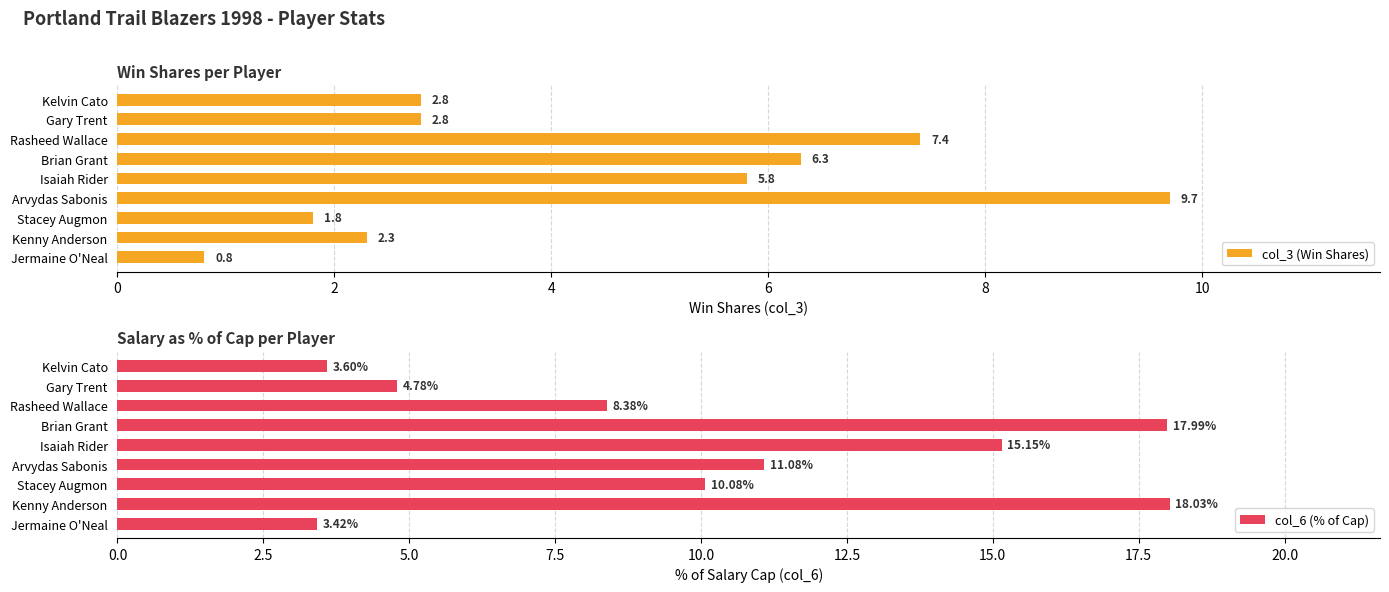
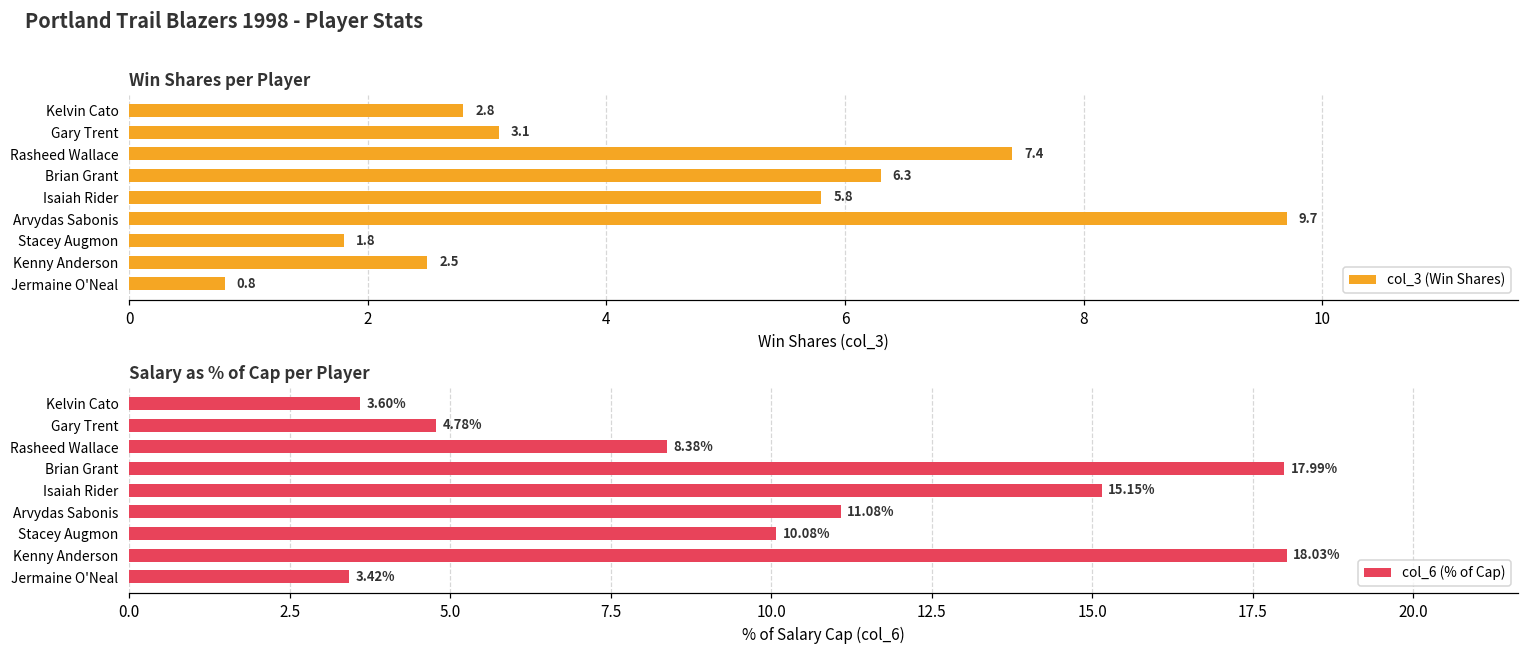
Win Shares per Player, Gary Trent: 2.8 -> 3.1
Win Shares per Player, Kenny Anderson: 2.3 -> 2.5
